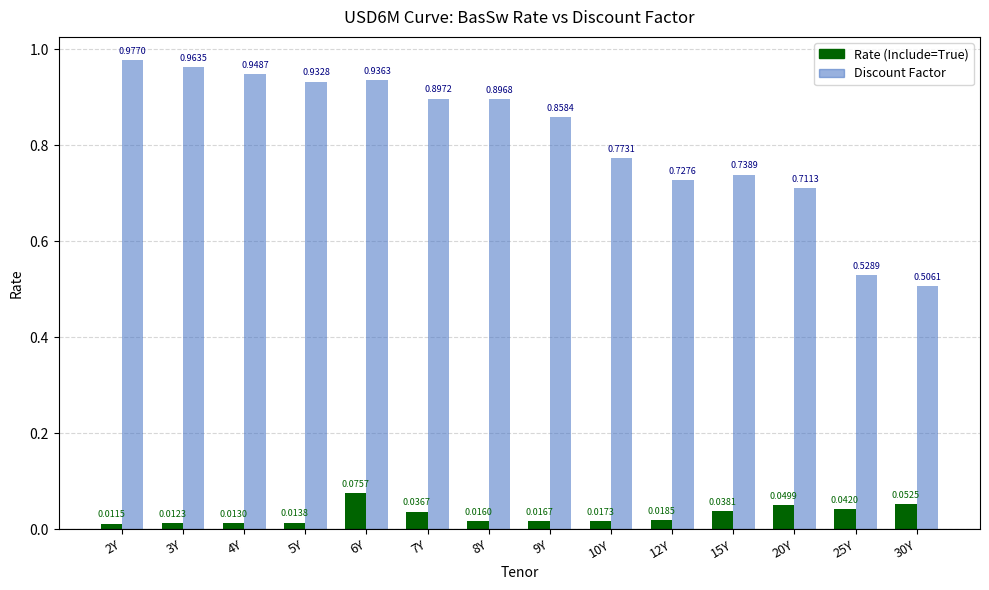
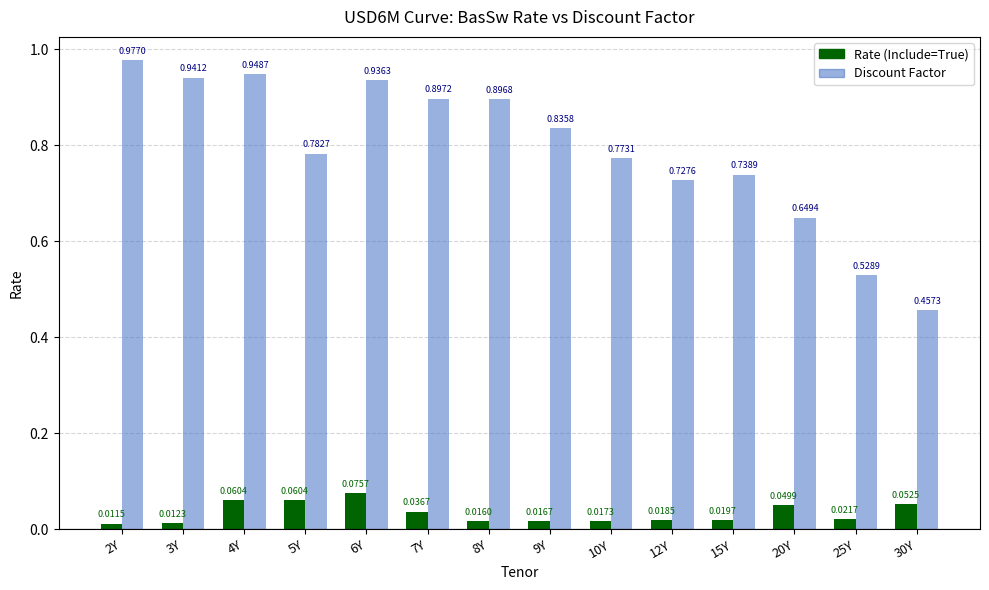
Discount Factor, 3Y: 0.9635 -> 0.9412
Rate (Include=True), 4Y: 0.0130 -> 0.0604
Rate (Include=True), 5Y: 0.0138 -> 0.0604
Discount Factor, 5Y: 0.9328 -> 0.7827
Discount Factor, 9Y: 0.8584 -> 0.8358
Rate (Include=True), 15Y: 0.0381 -> 0.0197
Discount Factor, 20Y: 0.7113 -> 0.6494
Rate (Include=True), 25Y: 0.0420 -> 0.0217
Discount Factor, 30Y: 0.5061 -> 0.4573
